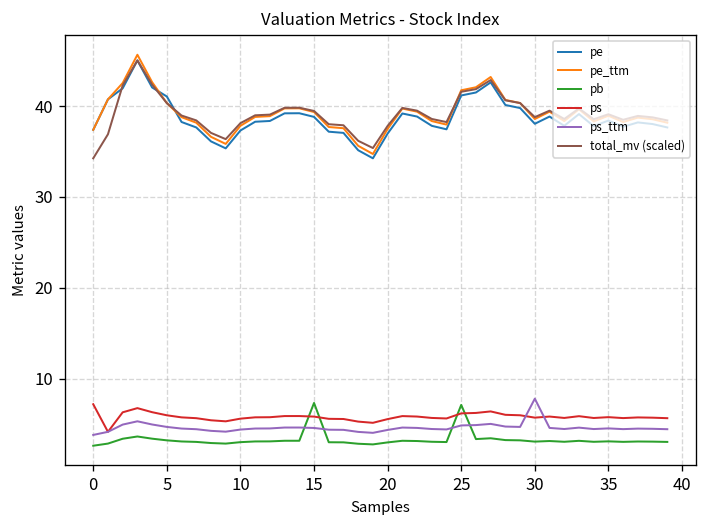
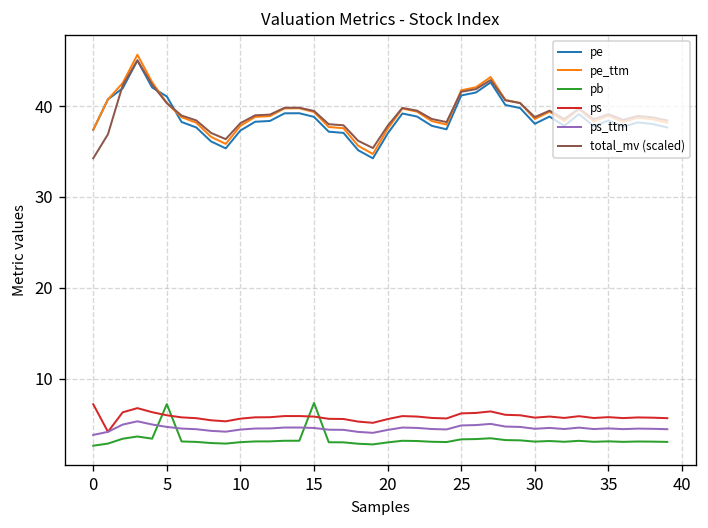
pb, 5: 3 -> 7
pb, 25: 7 -> 3
ps_ttm, 30: 8 -> 4
